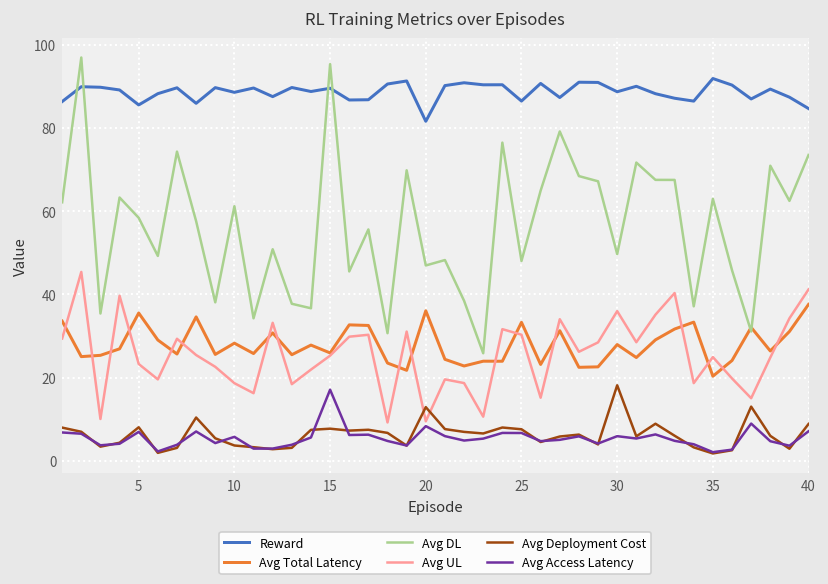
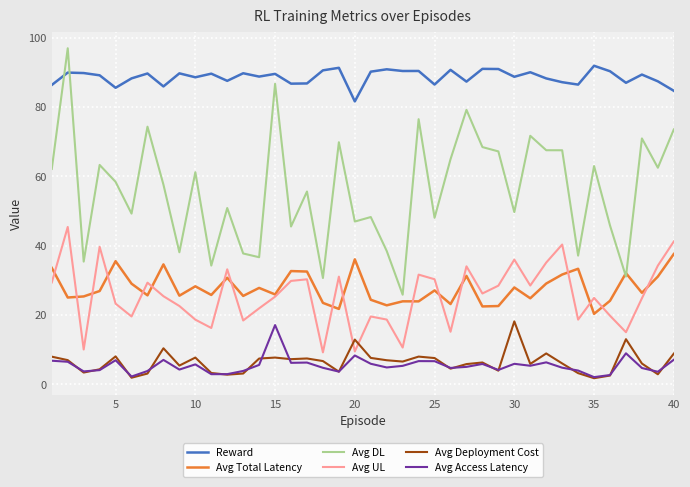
Avg Deployment Cost, 10: 4 -> 8
Avg DL, 15: 95 -> 87
Avg Total Latency, 25: 33 -> 27
